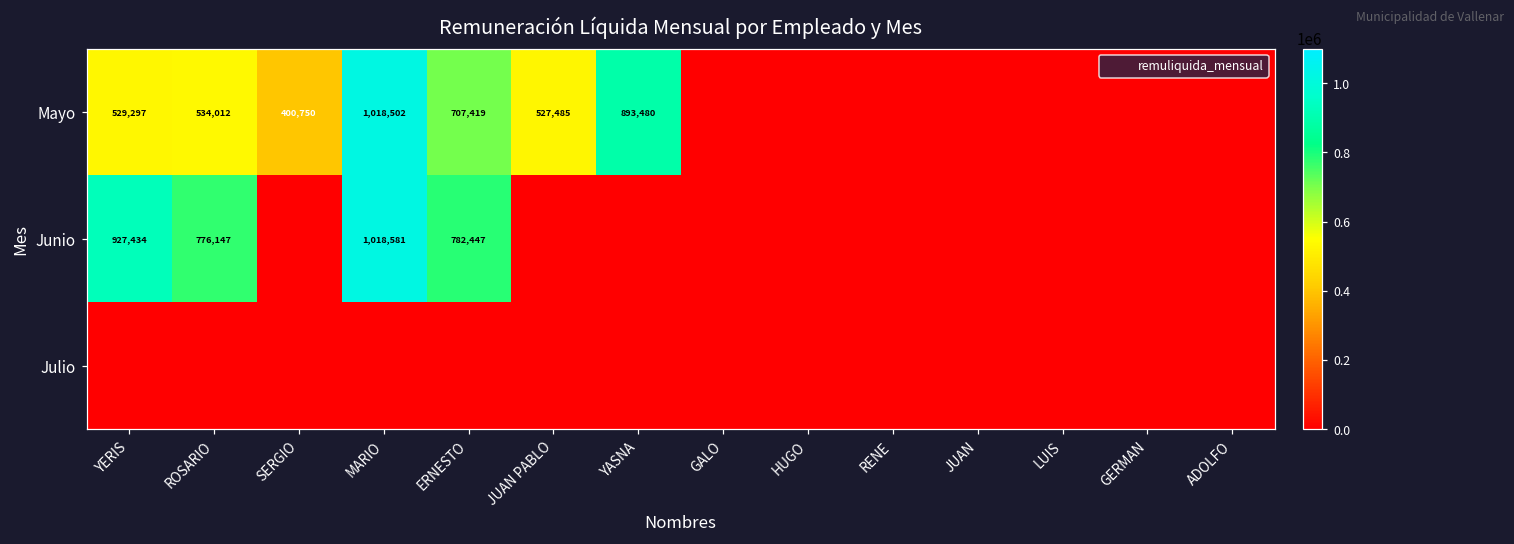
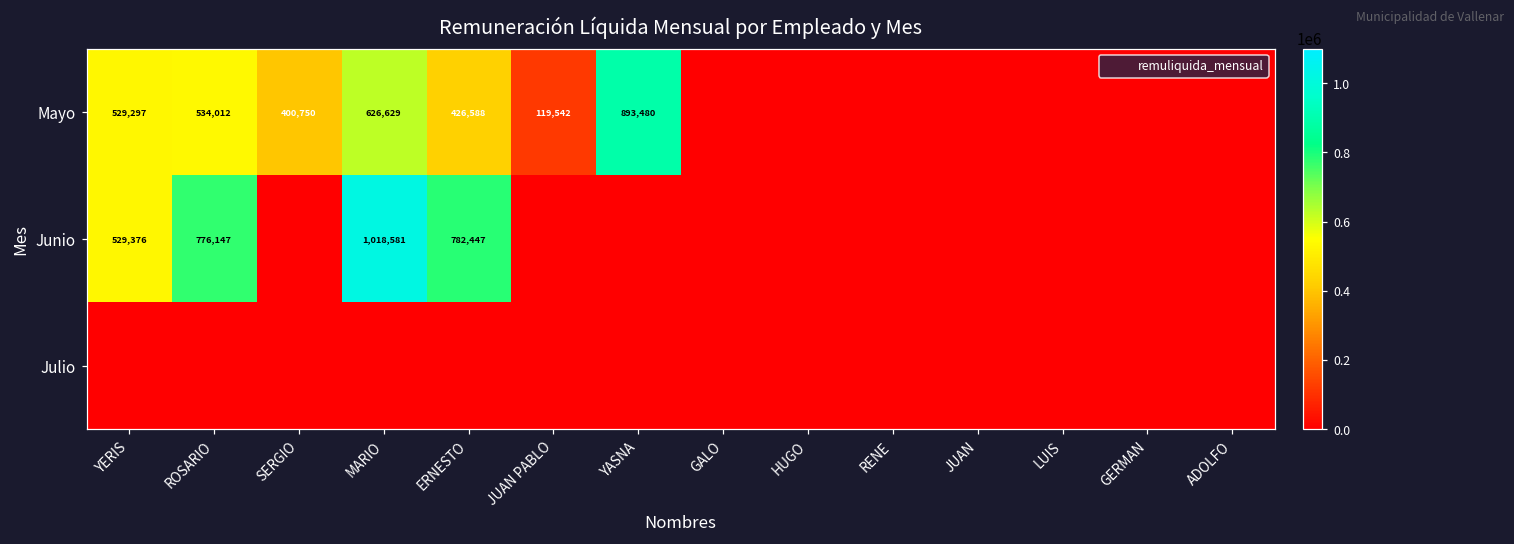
Mayo, MARIO: 1,018,502 -> 626,629
Mayo, ERNESTO: 707,419 -> 426,588
Mayo, JUAN PABLO: 527,485 -> 119,542
Junio, YERIS: 927,434 -> 529,376
